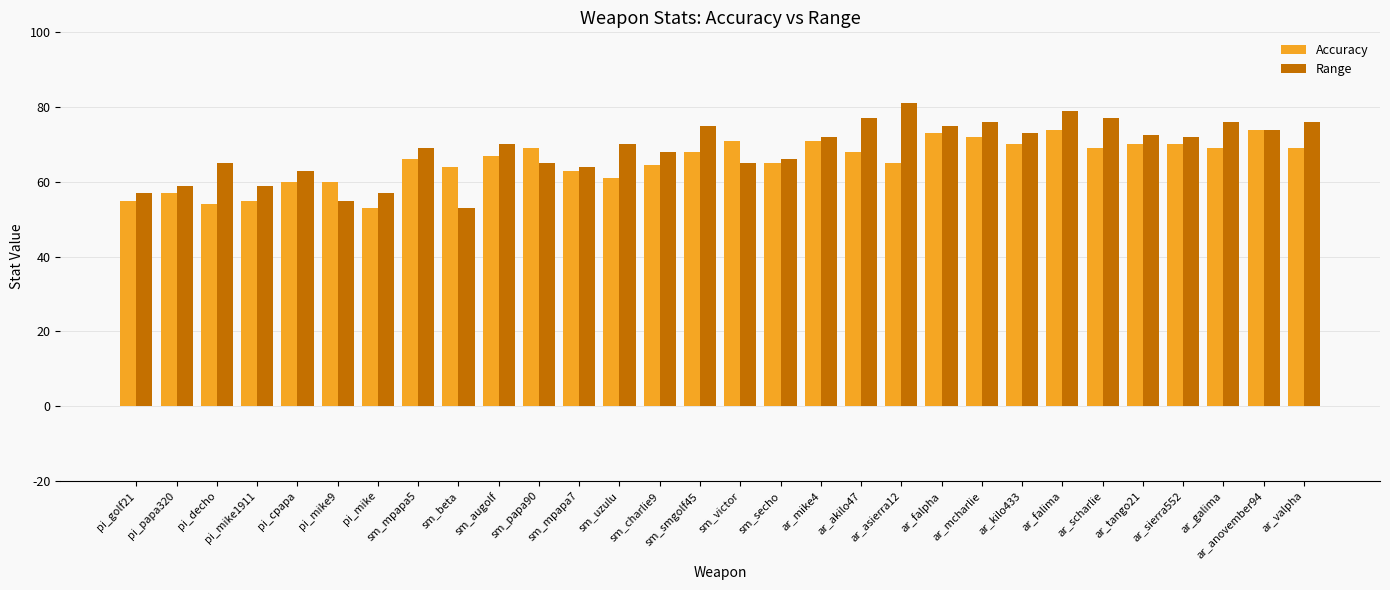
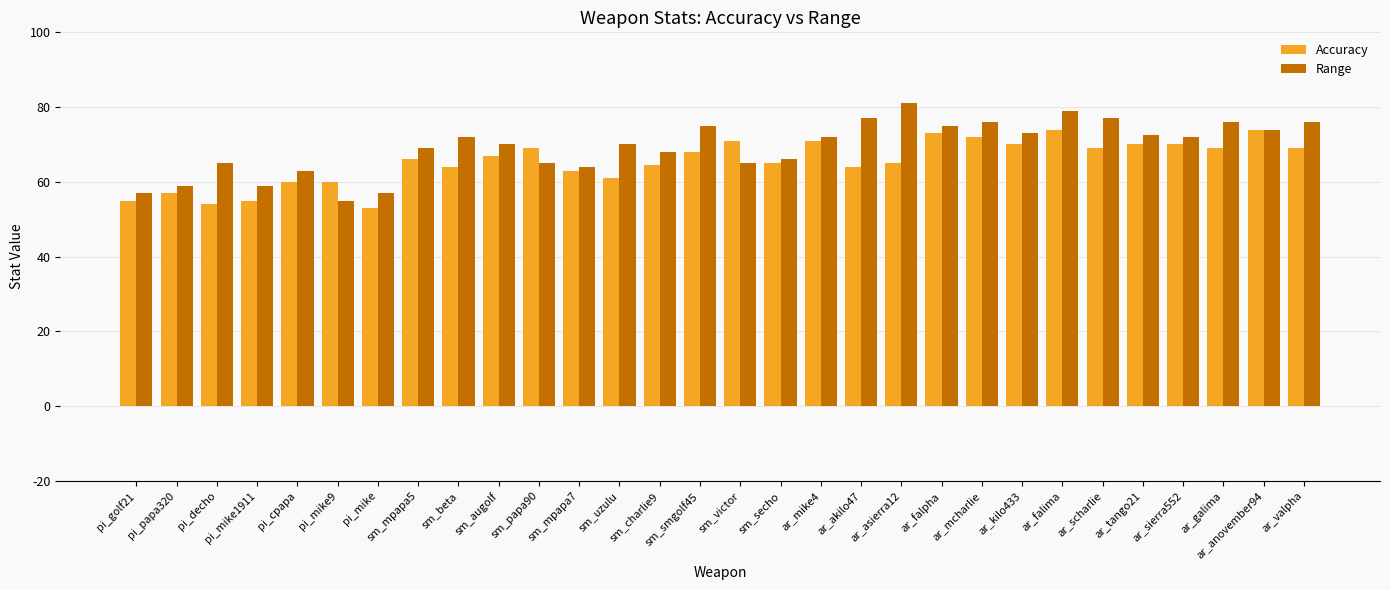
Range, sm_beta: 53 -> 72
Accuracy, ar_akilo47: 68 -> 64
